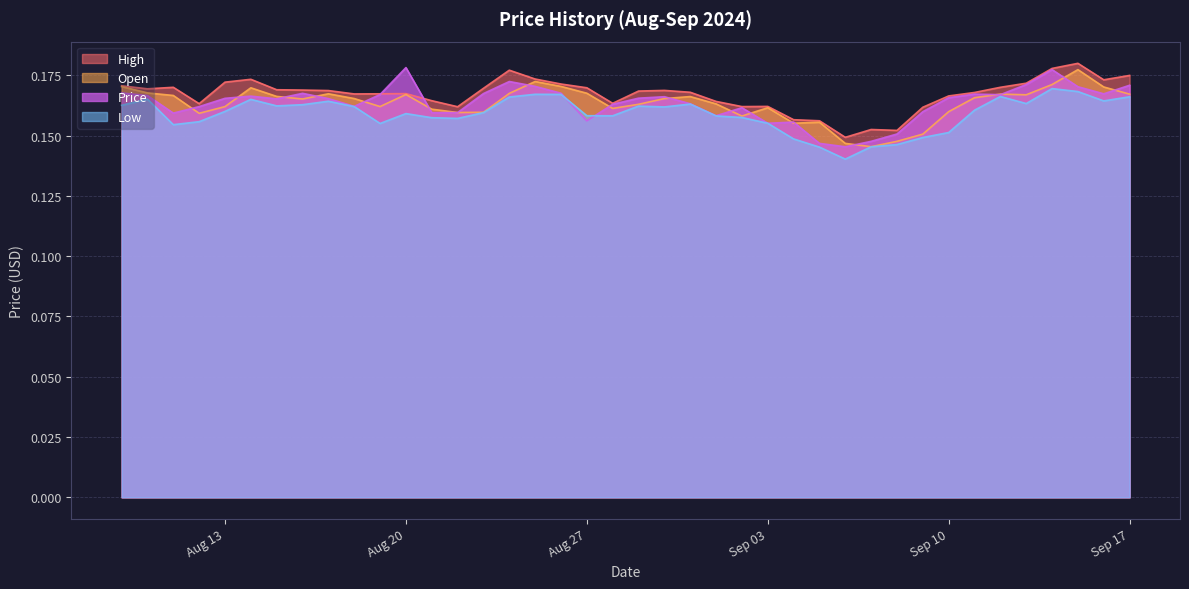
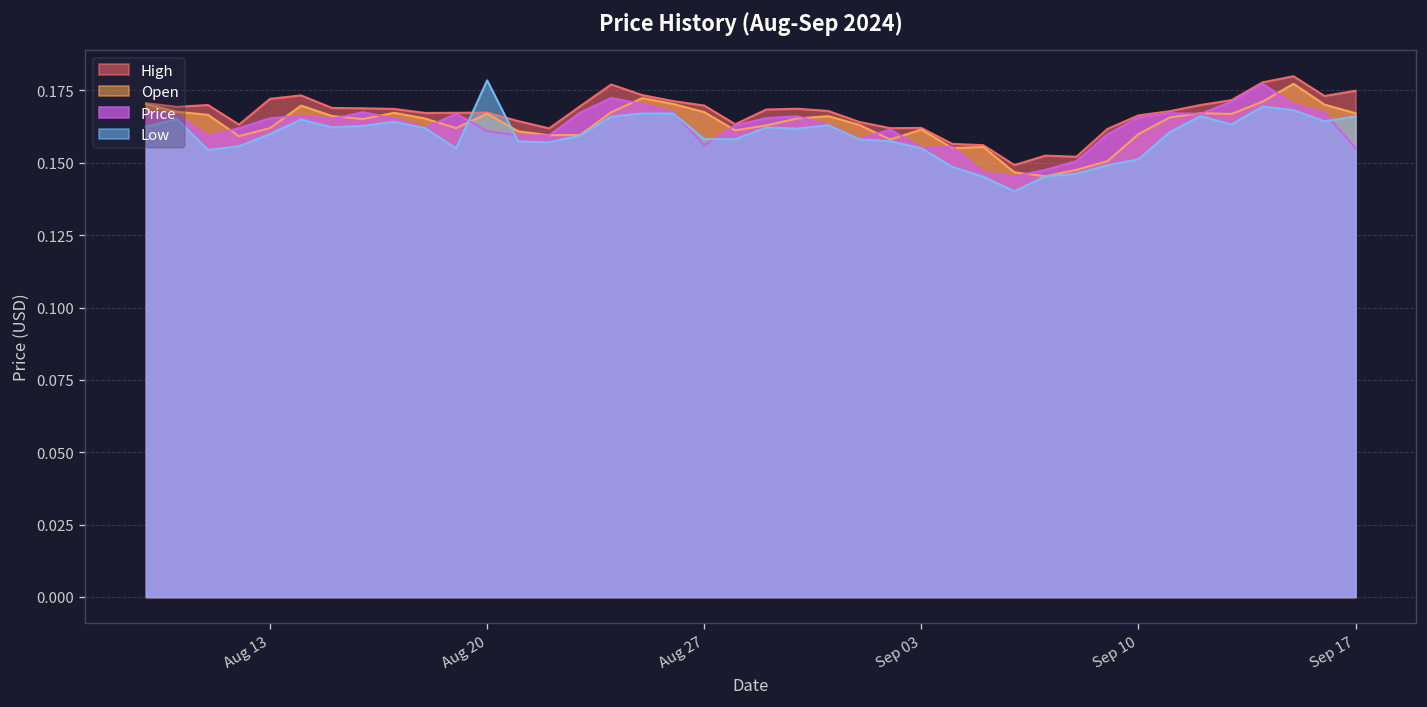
Price, Aug 20: 0.178 -> 0.161
Low, Aug 20: 0.159 -> 0.179
Price, Sep 17: 0.171 -> 0.155
